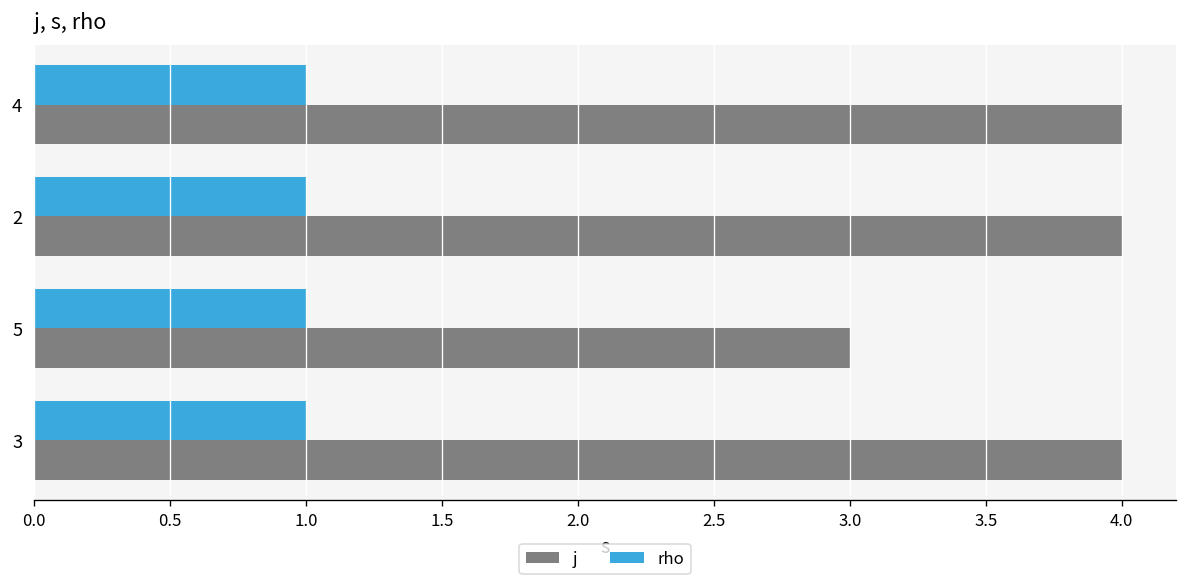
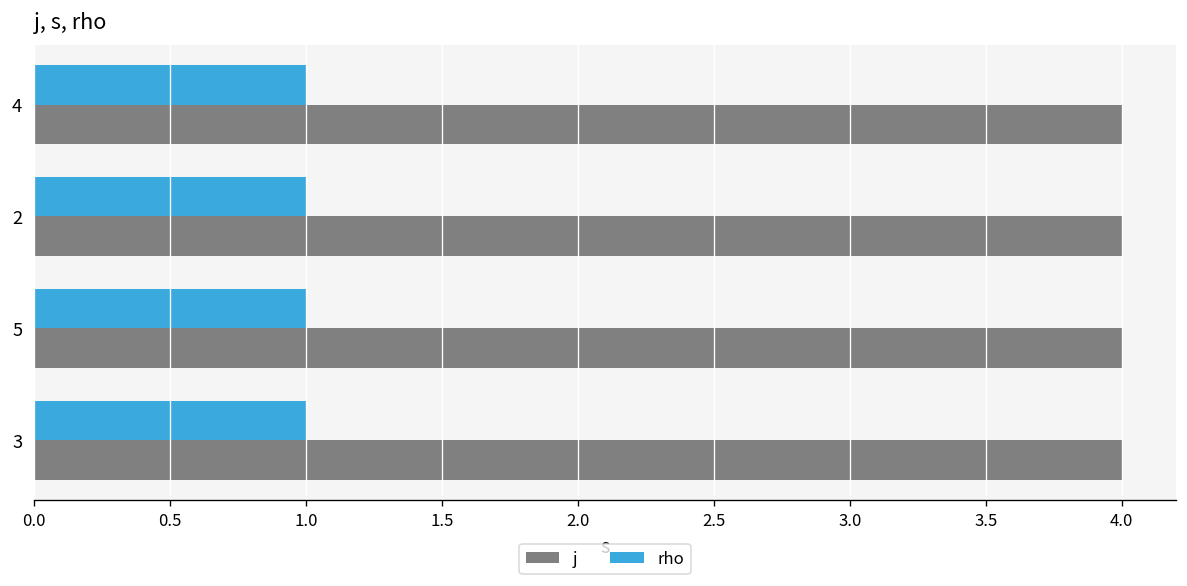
j, 5: 3 -> 4
